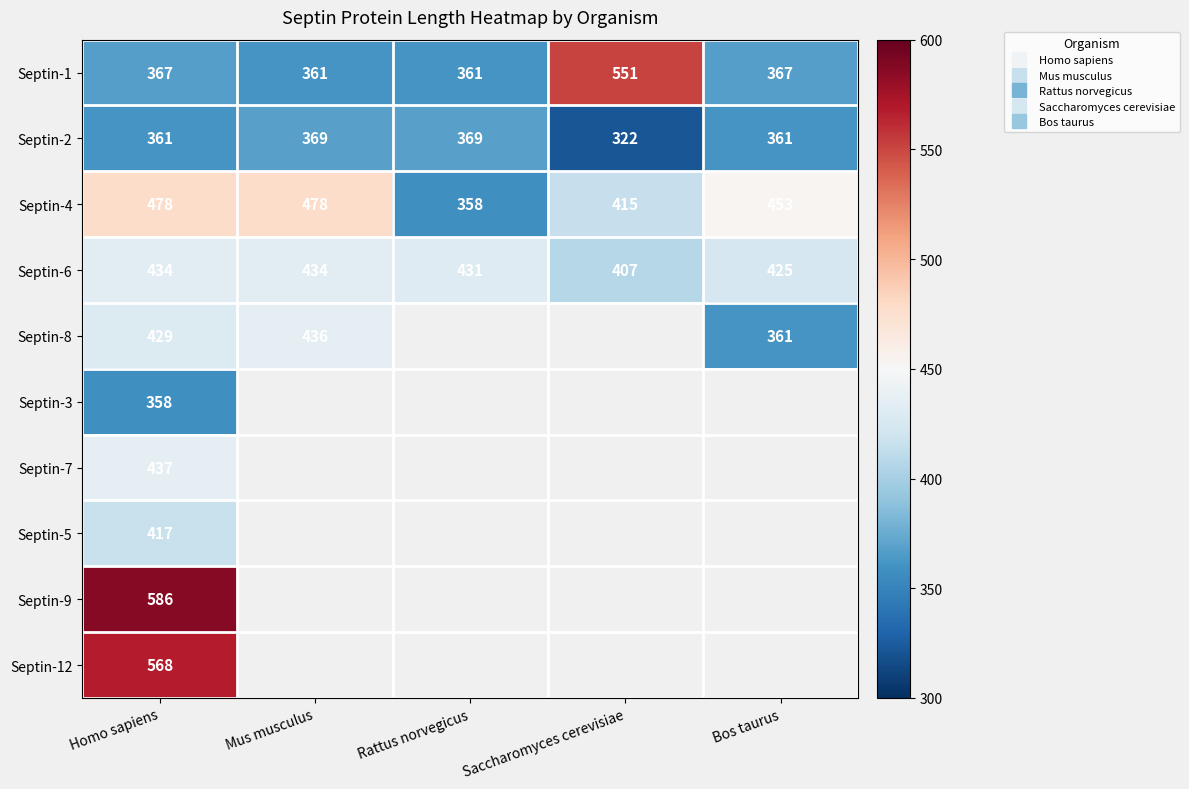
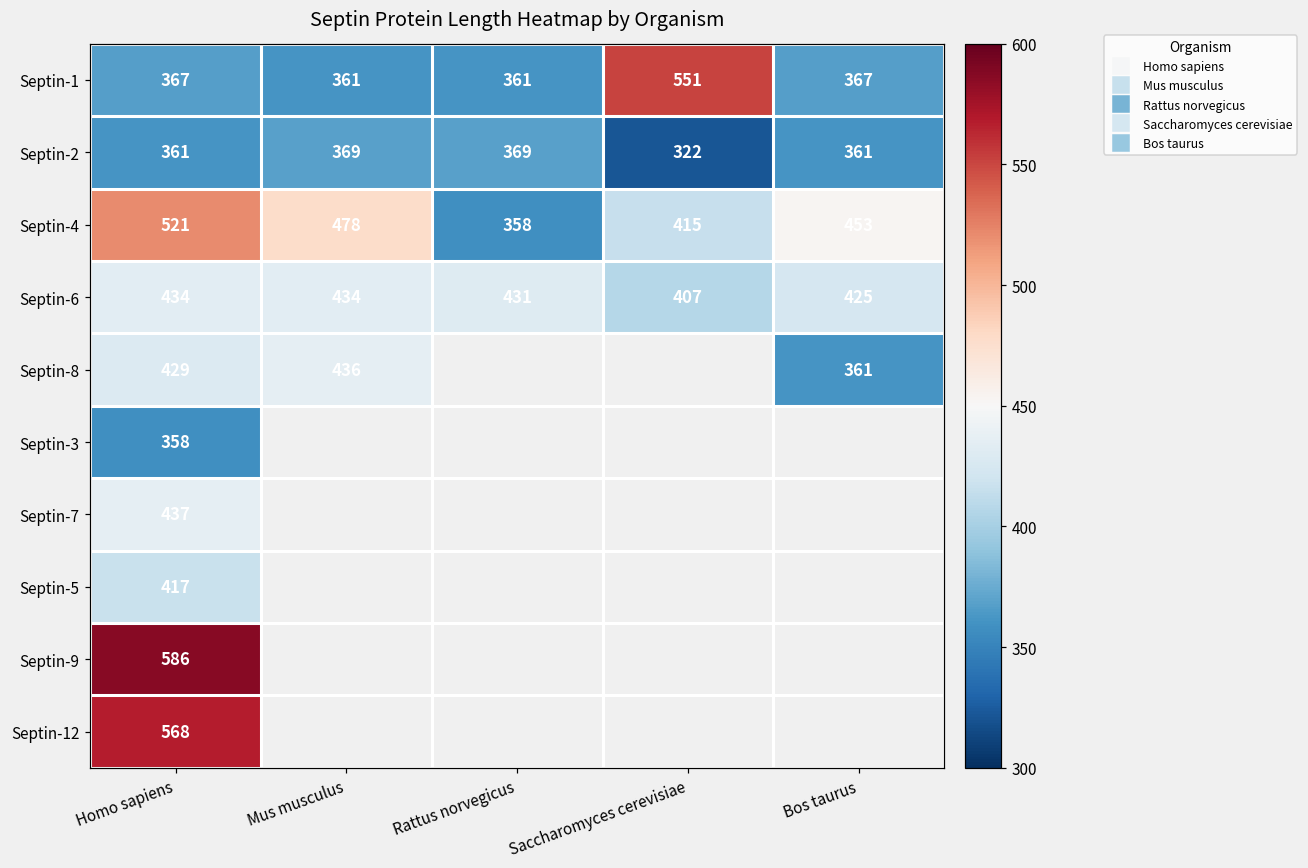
Septin-4, Homo sapiens: 478 -> 521
